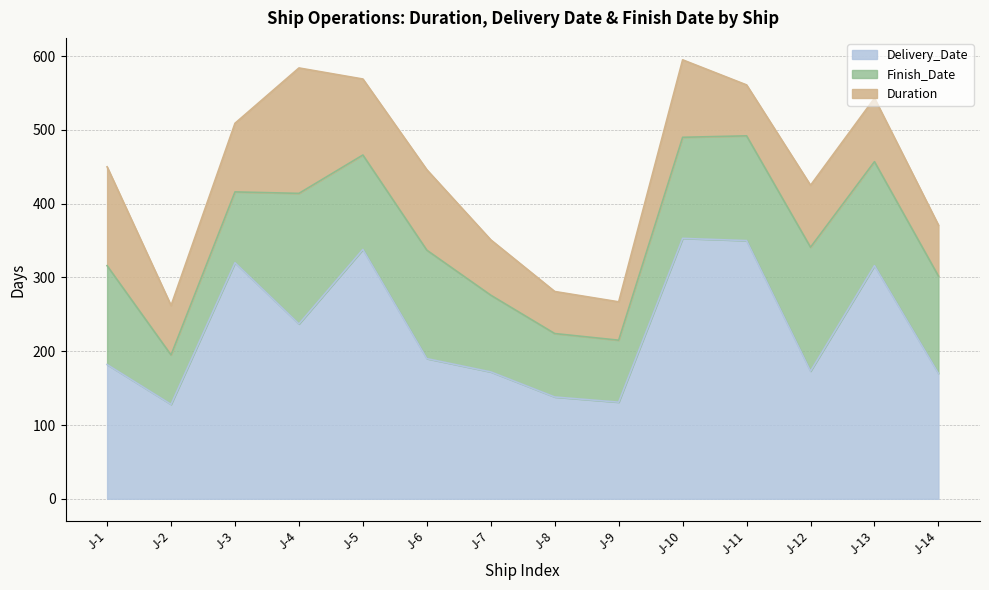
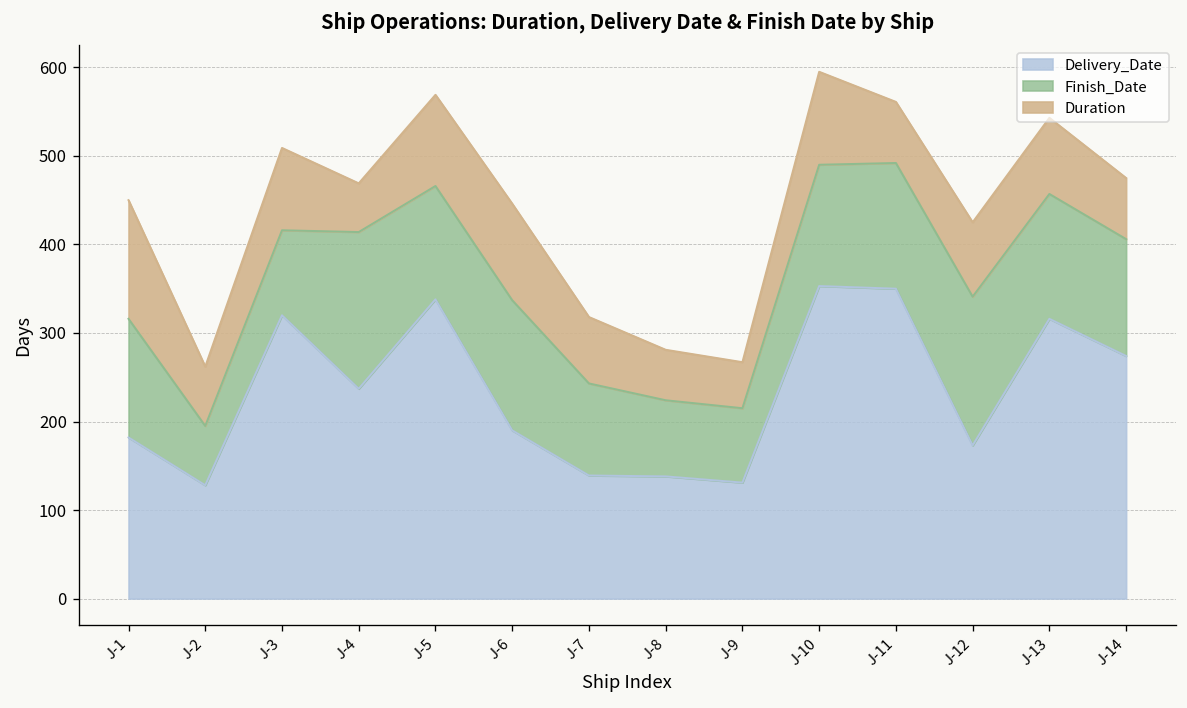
Duration, J-4: 170 -> 60
Delivery_Date, J-7: 170 -> 140
Delivery_Date, J-14: 170 -> 270
